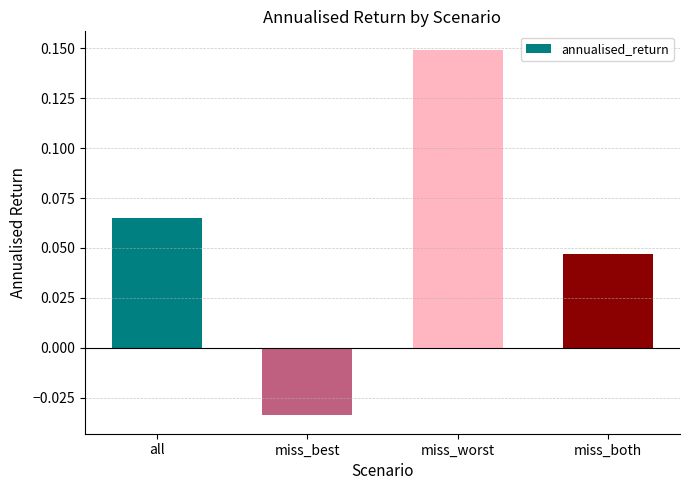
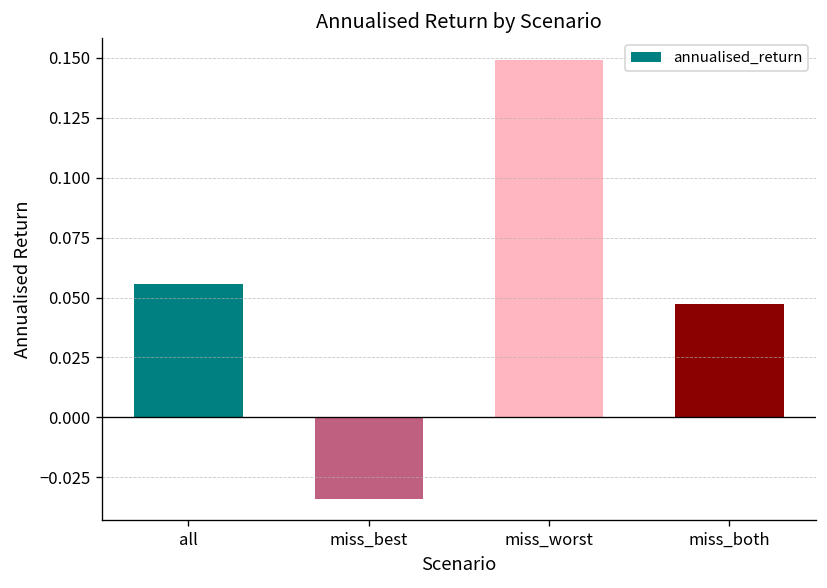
all: 0.065 -> 0.056
